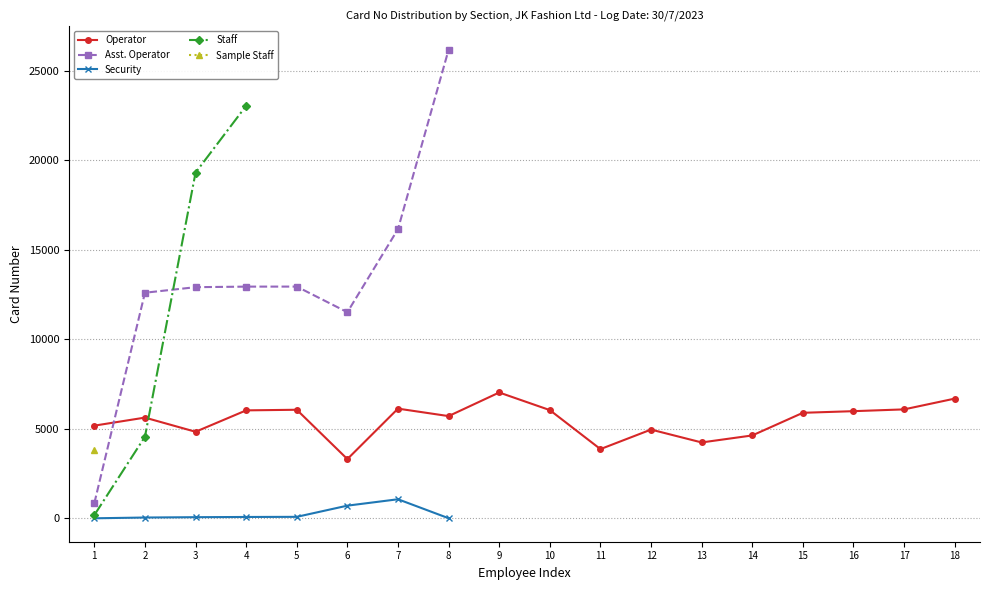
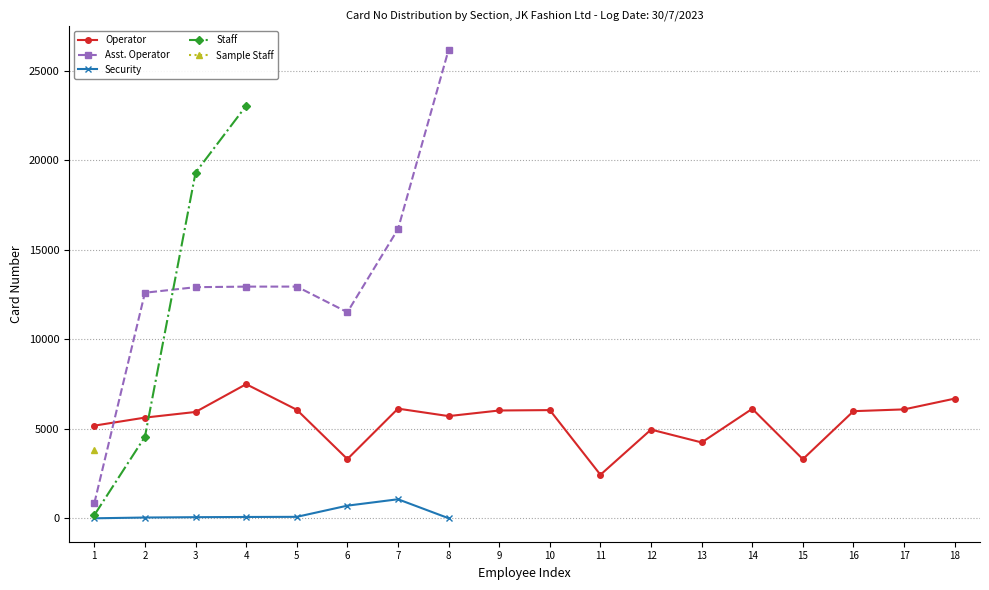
Operator, 3: 4800 -> 5900
Operator, 4: 6000 -> 7500
Operator, 9: 7000 -> 6000
Operator, 11: 3900 -> 2400
Operator, 14: 4600 -> 6100
Operator, 15: 5900 -> 3300
